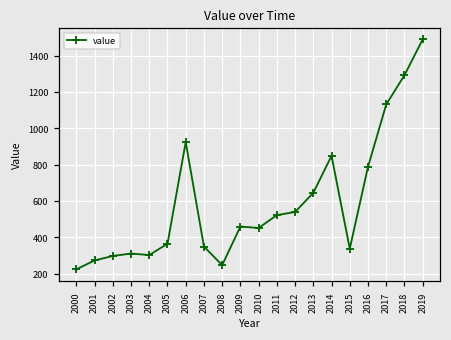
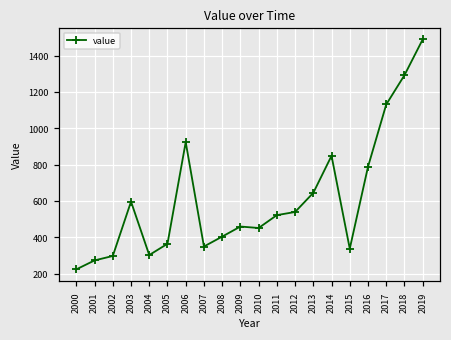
2003: 310 -> 600
2008: 250 -> 400
